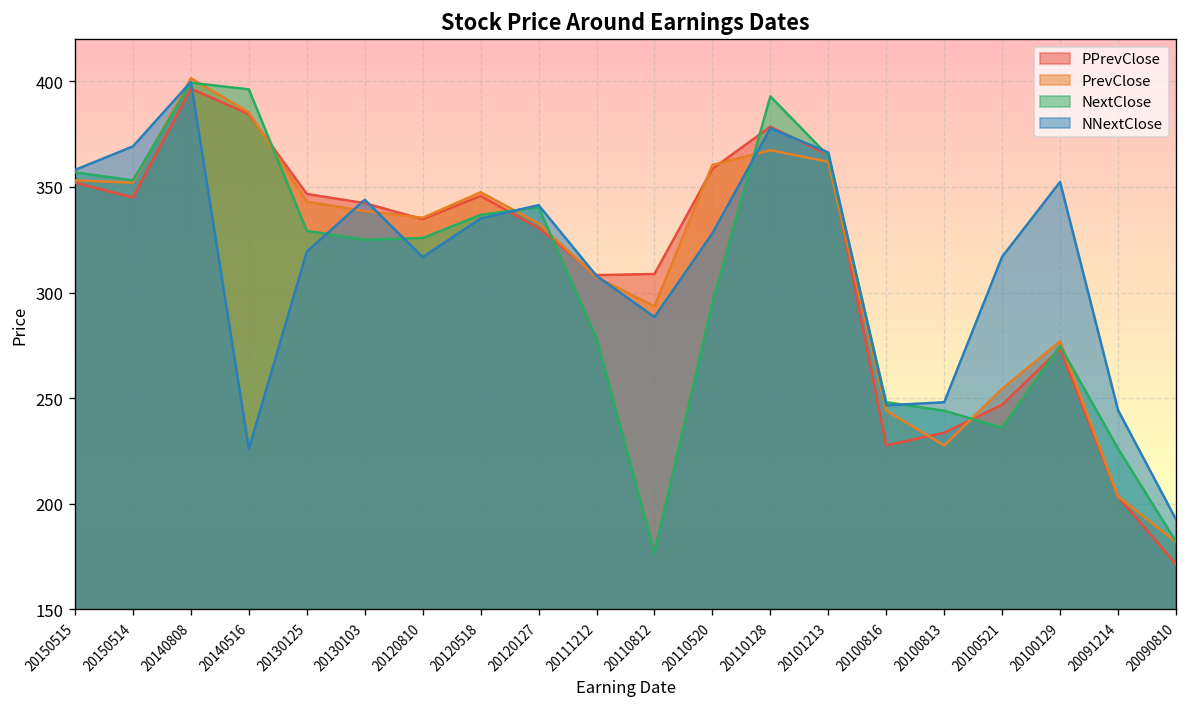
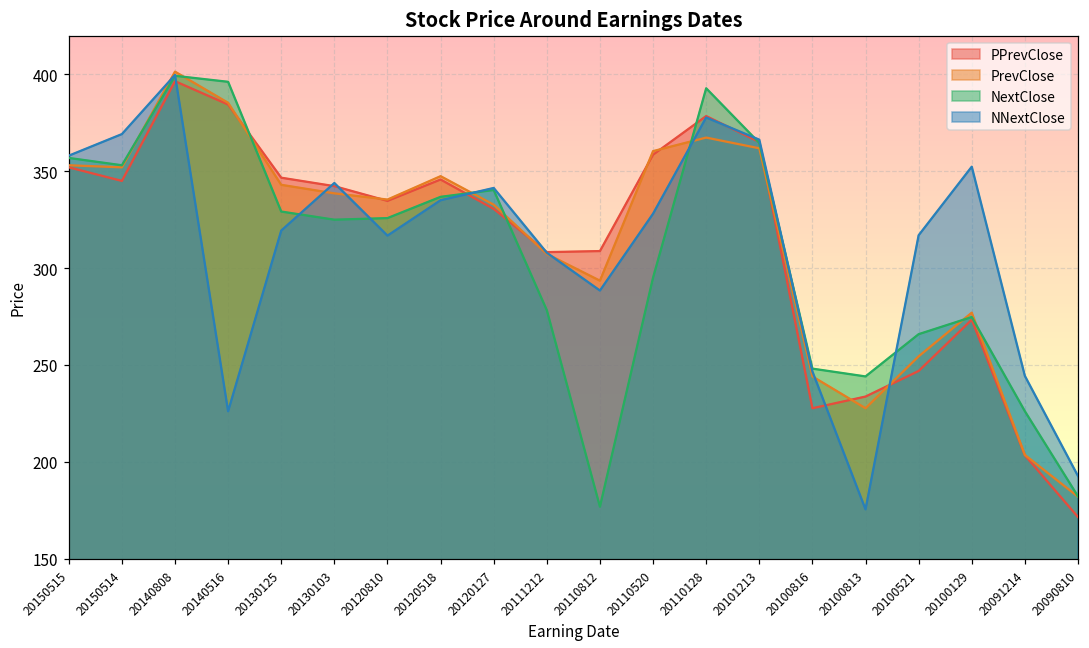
NNextClose, 20100813: 248 -> 175
NextClose, 20100521: 236 -> 266
